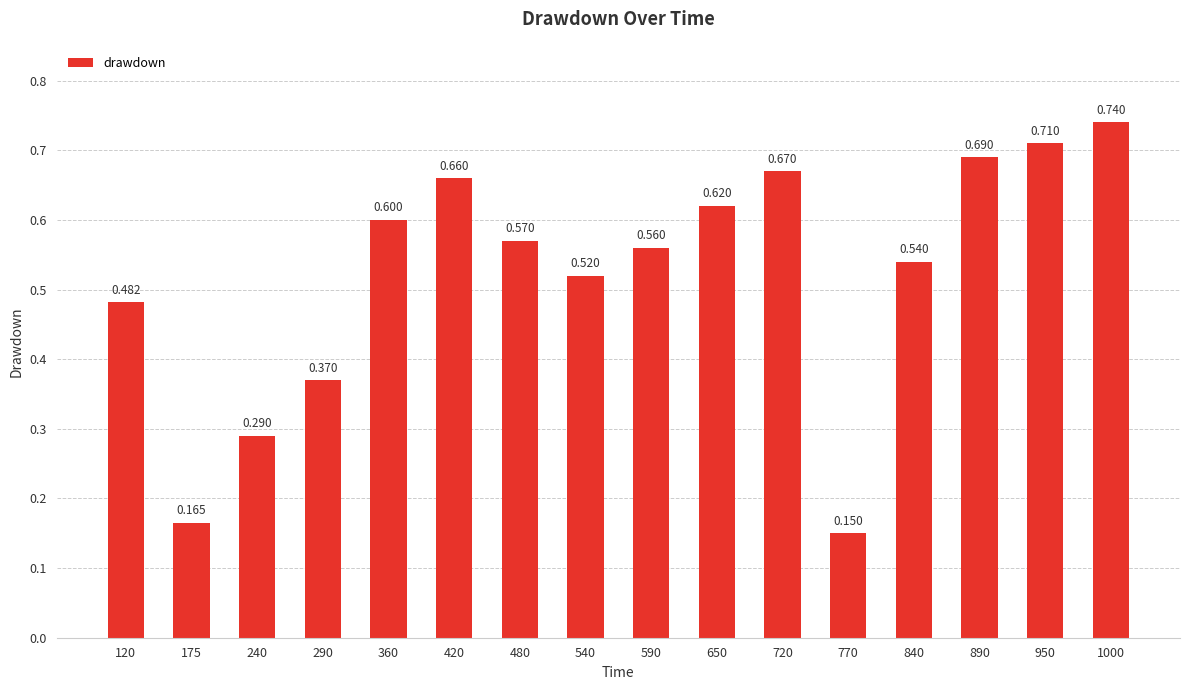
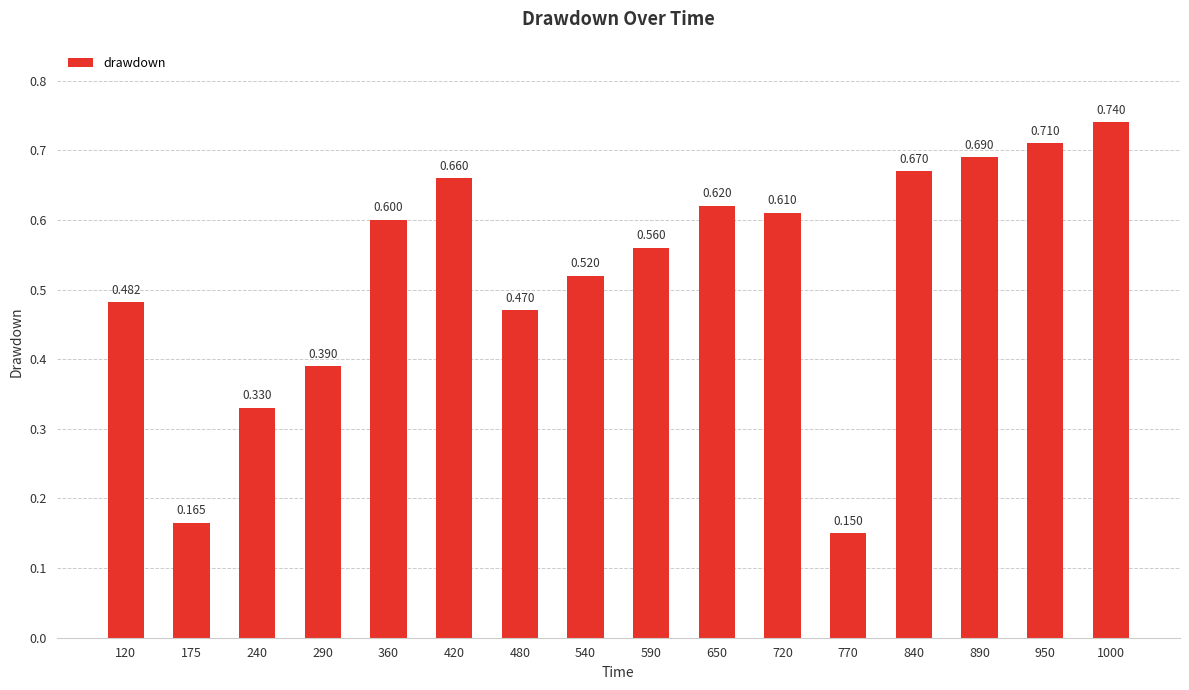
240: 0.290 -> 0.330
290: 0.370 -> 0.390
480: 0.570 -> 0.470
720: 0.670 -> 0.610
840: 0.540 -> 0.670
